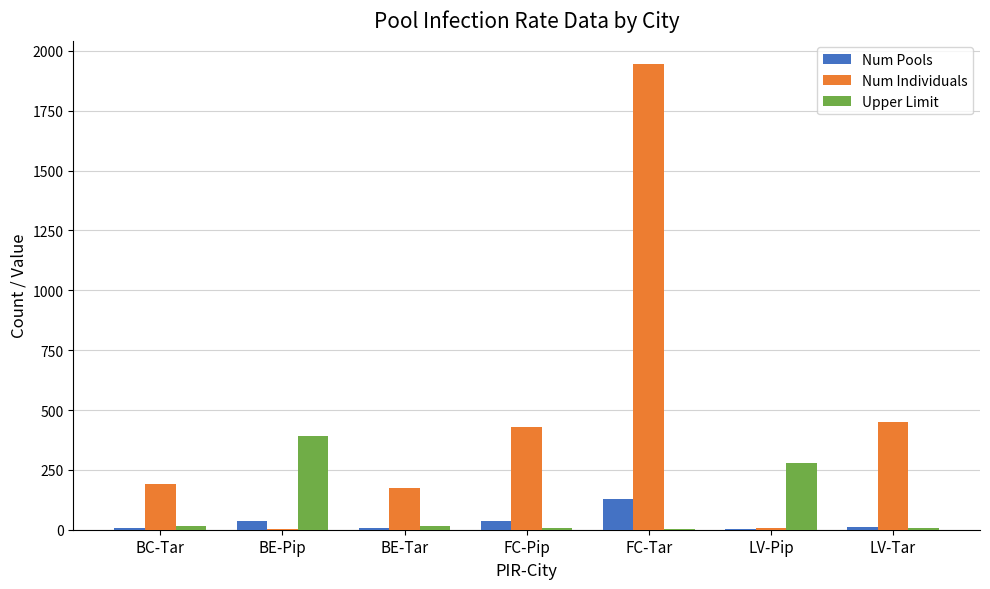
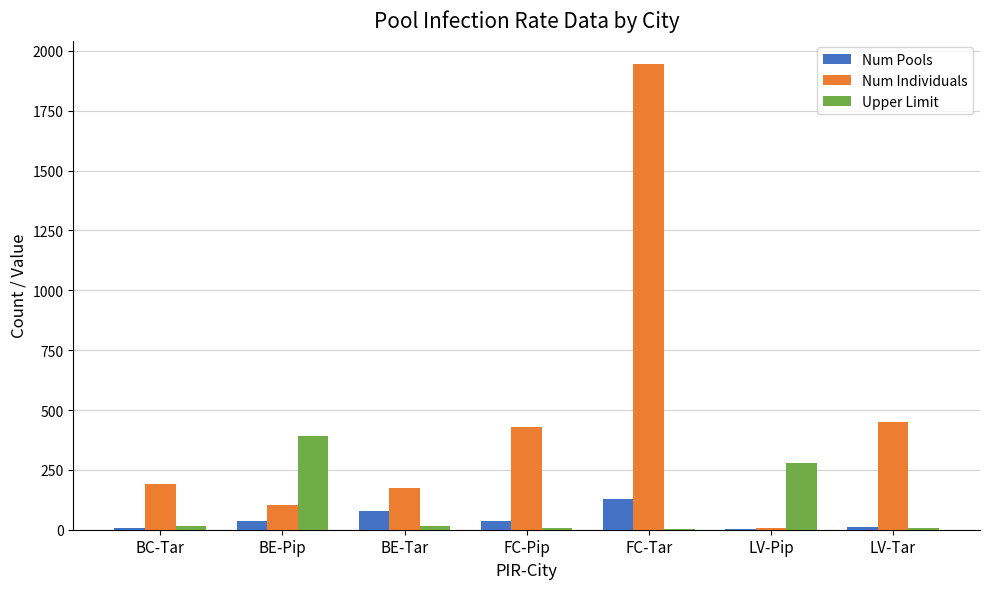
Num Individuals, BE-Pip: 0 -> 100
Num Pools, BE-Tar: 10 -> 80
